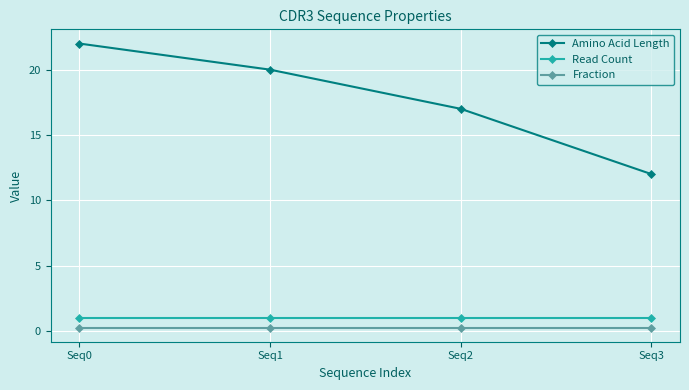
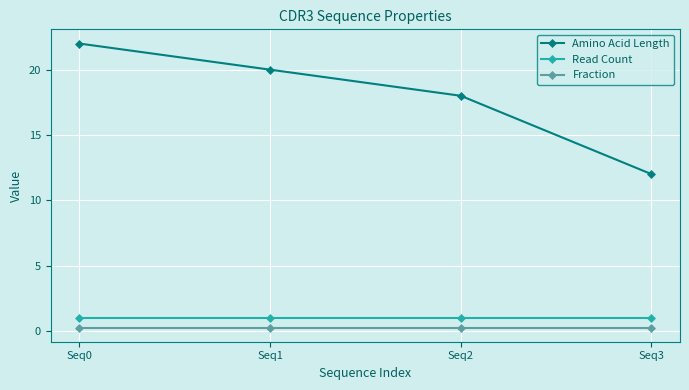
Amino Acid Length, Seq2: 17 -> 18
